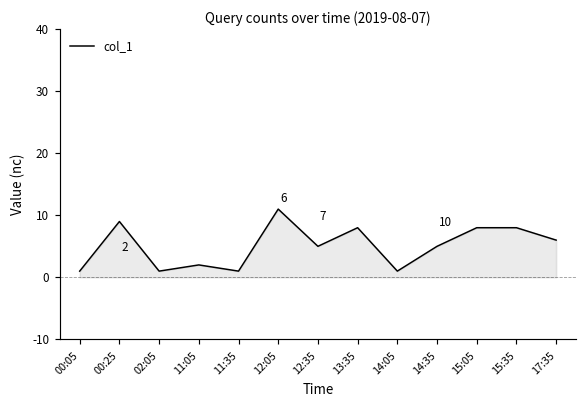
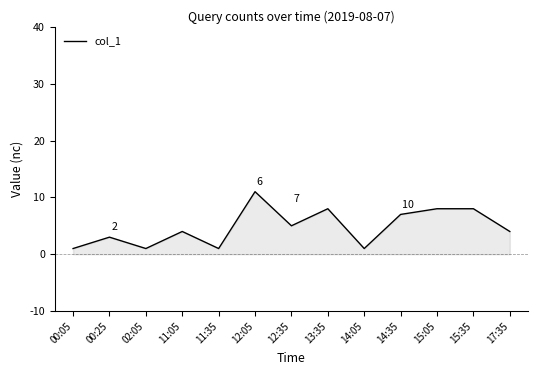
00:25: 9 -> 3
11:05: 2 -> 4
14:35: 5 -> 7
17:35: 6 -> 4
